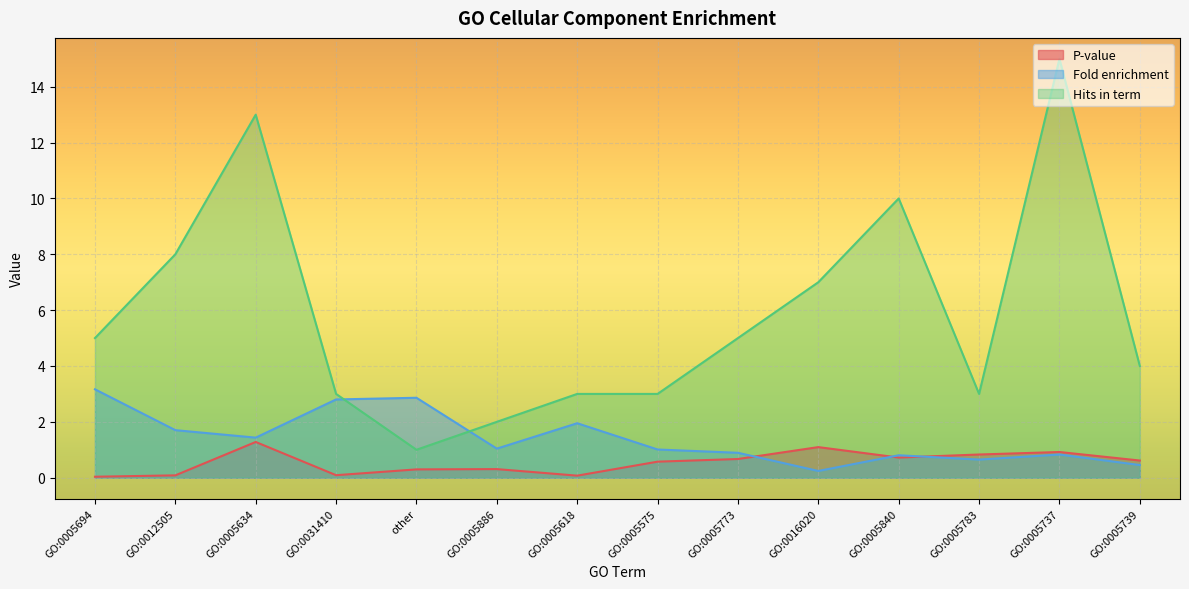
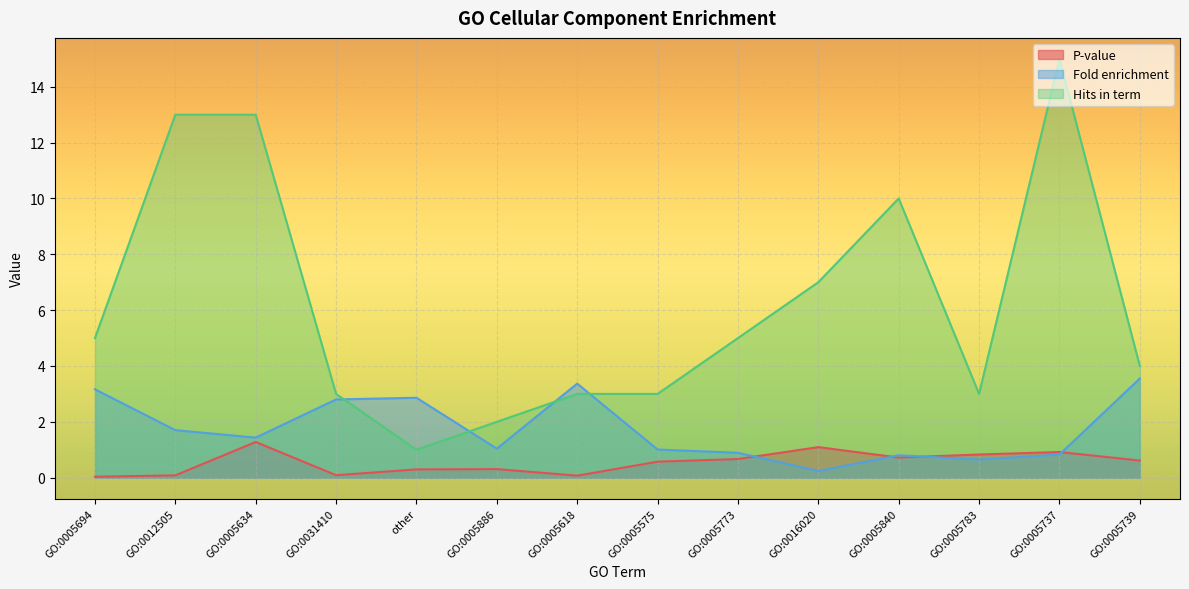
Hits in term, GO:0012505: 8 -> 13
Fold enrichment, GO:0005618: 2.0 -> 3.4
Fold enrichment, GO:0005739: 0.5 -> 3.6
